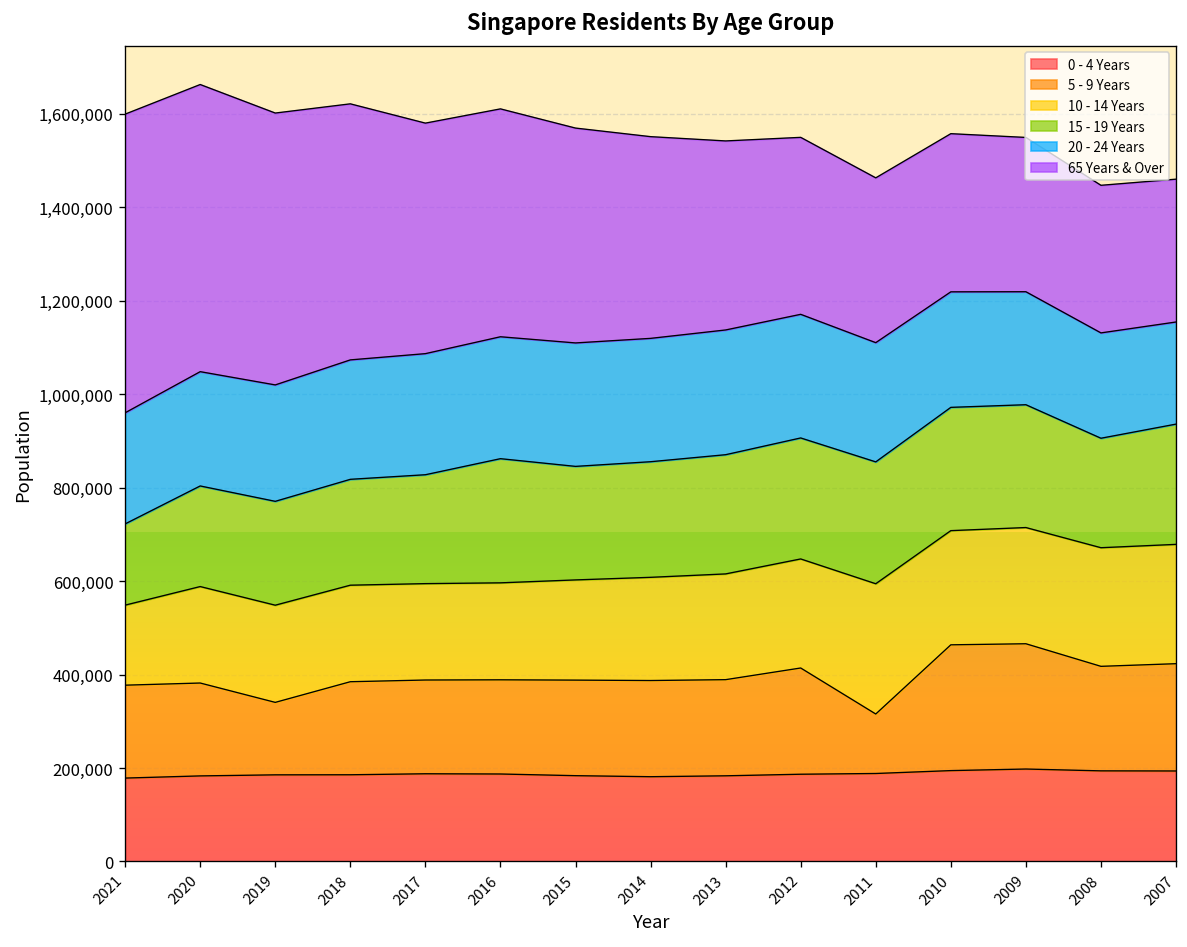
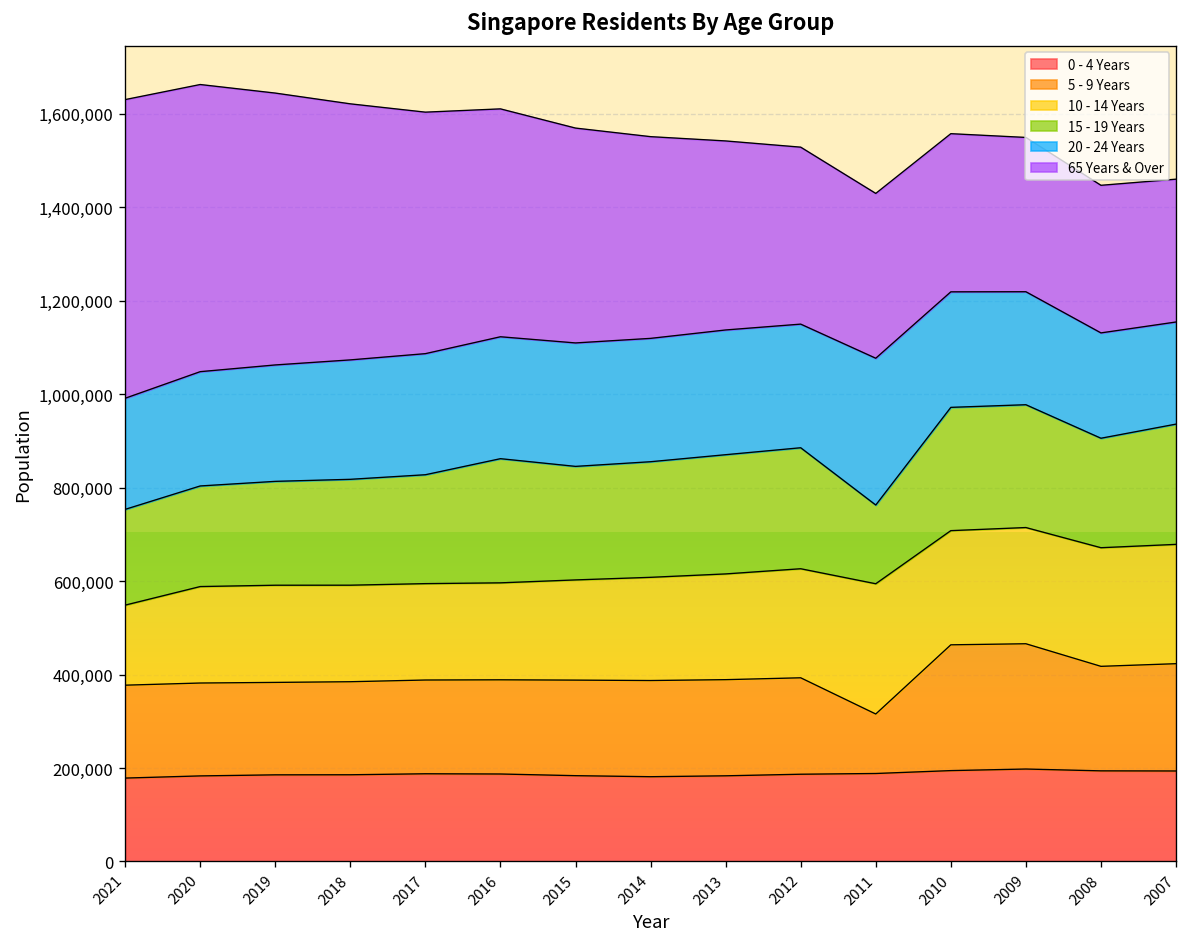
15 - 19 Years, 2021: 170,000 -> 200,000
5 - 9 Years, 2019: 160,000 -> 200,000
65 Years & Over, 2017: 490,000 -> 520,000
5 - 9 Years, 2012: 230,000 -> 210,000
15 - 19 Years, 2011: 260,000 -> 170,000
20 - 24 Years, 2011: 260,000 -> 310,000
